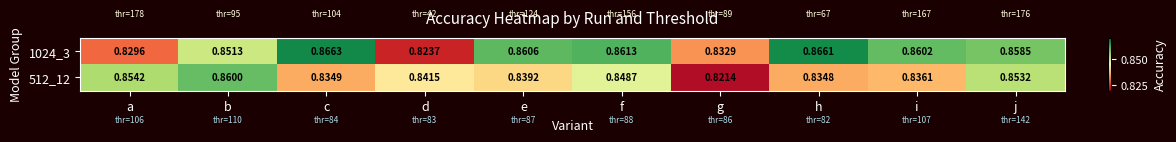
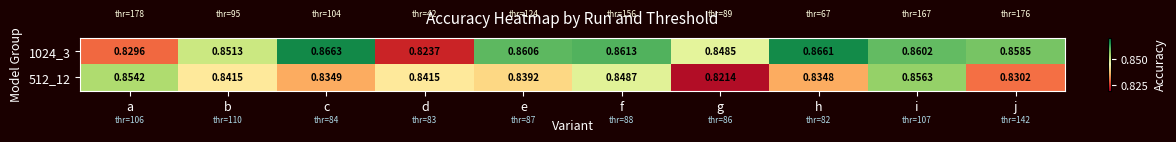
1024_3, g: 0.8329 -> 0.8485
512_12, b: 0.8600 -> 0.8415
512_12, i: 0.8361 -> 0.8563
512_12, j: 0.8532 -> 0.8302
